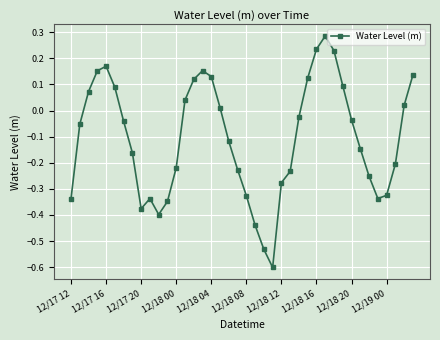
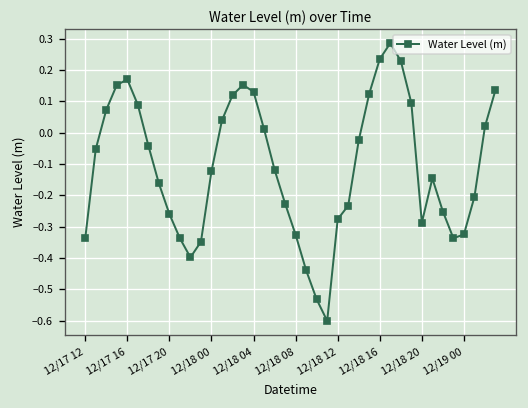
12/17 20: -0.38 -> -0.26
12/18 00: -0.22 -> -0.12
12/18 20: -0.04 -> -0.29
